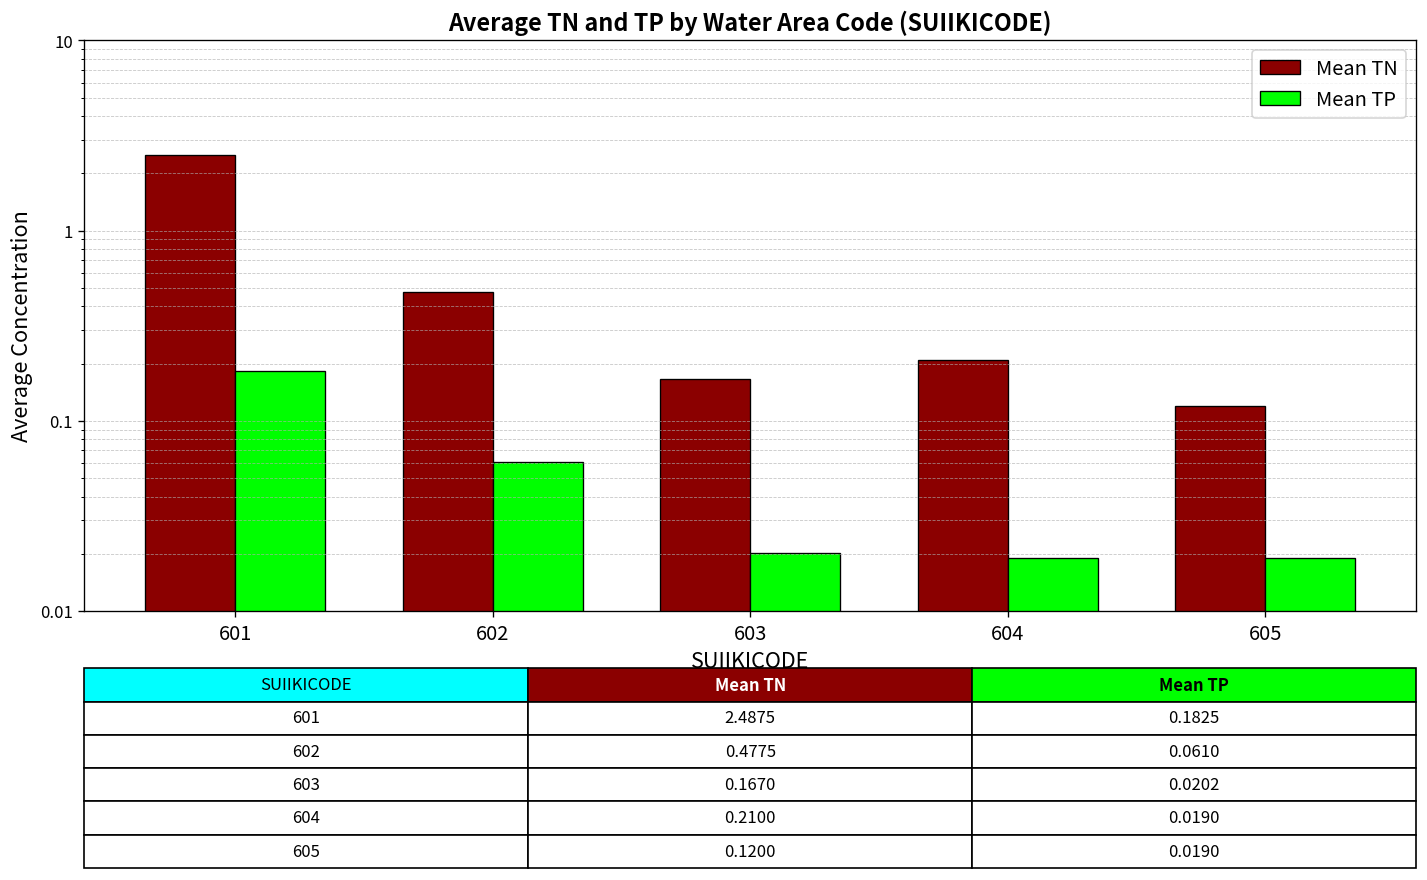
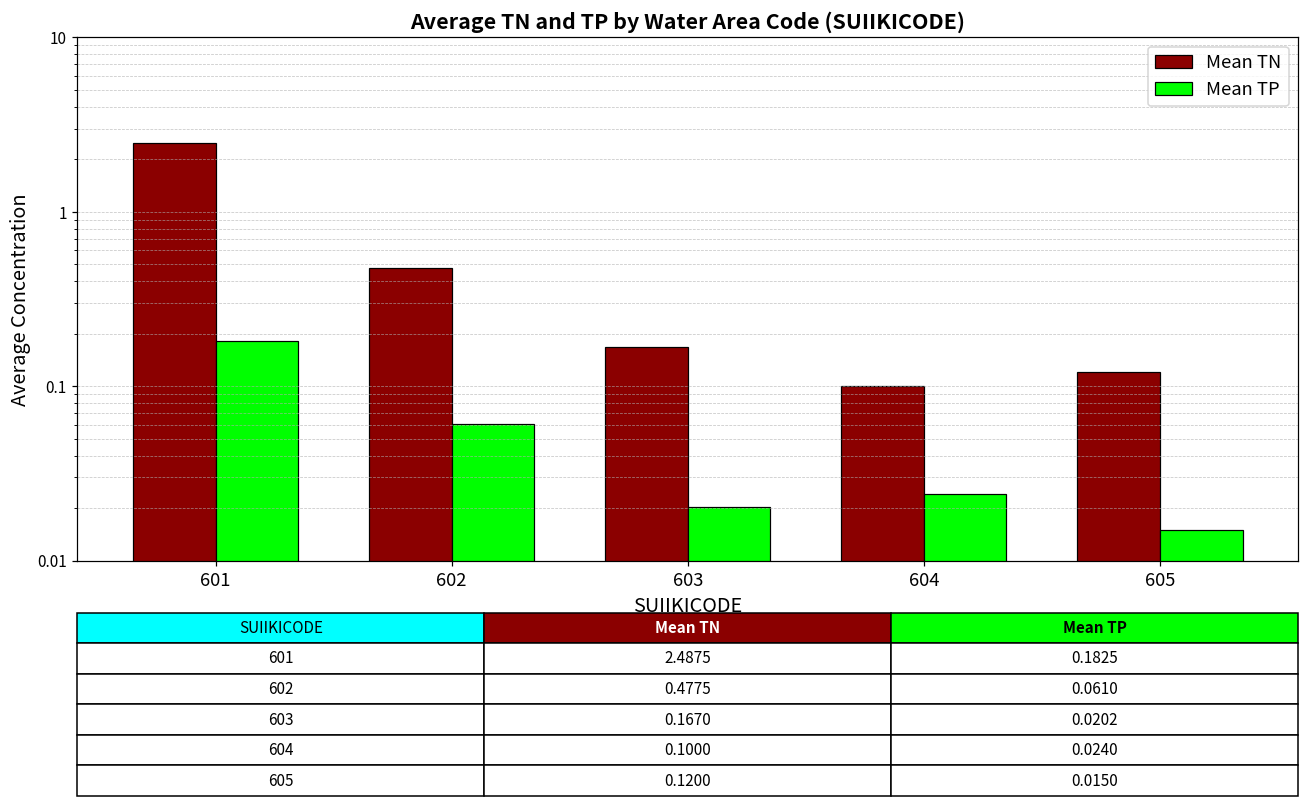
Mean TN, 604: 0.2100 -> 0.1000
Mean TP, 604: 0.0190 -> 0.0240
Mean TP, 605: 0.0190 -> 0.0150
